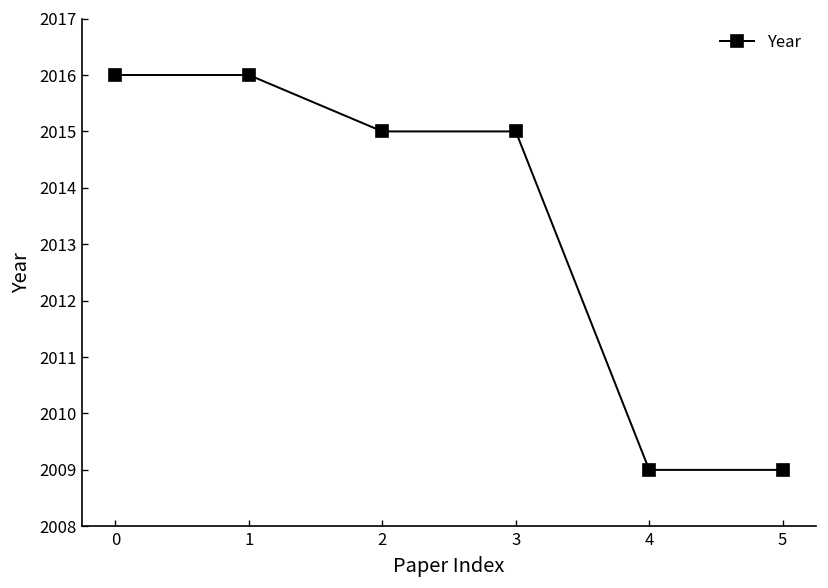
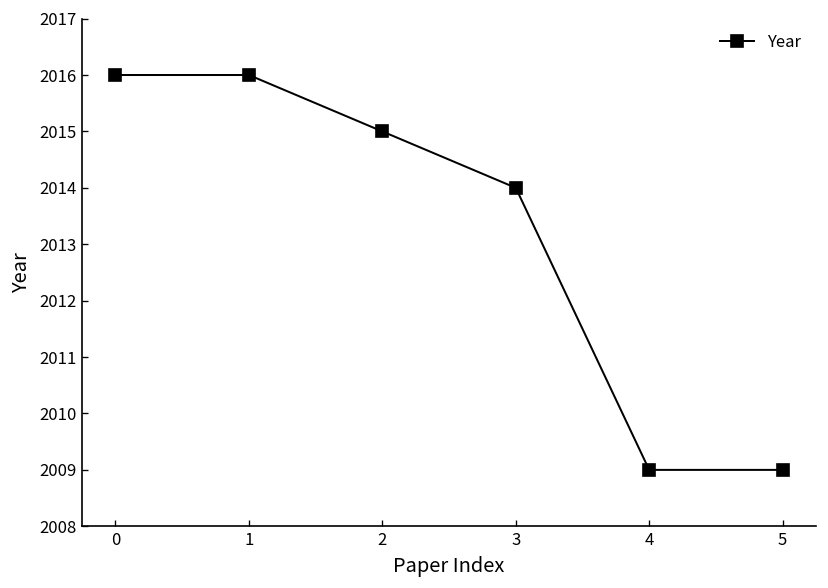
3: 2015 -> 2014
